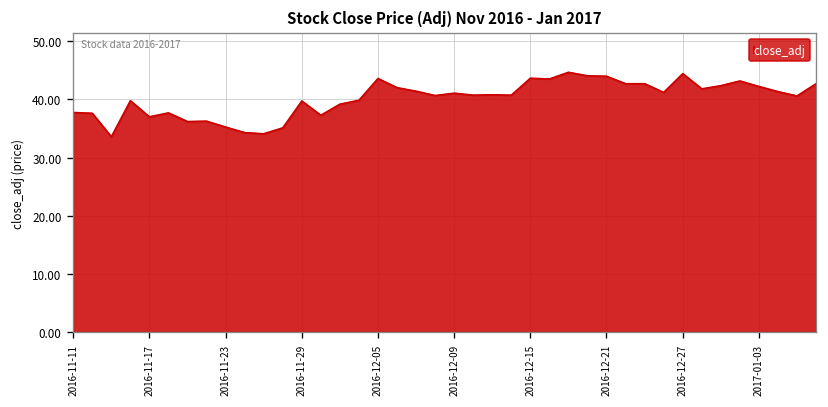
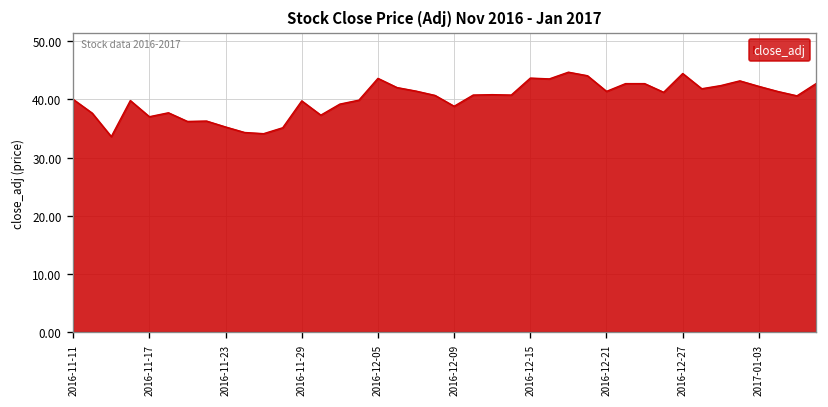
2016-11-11: 38 -> 40
2016-12-09: 41 -> 39
2016-12-21: 44 -> 41
